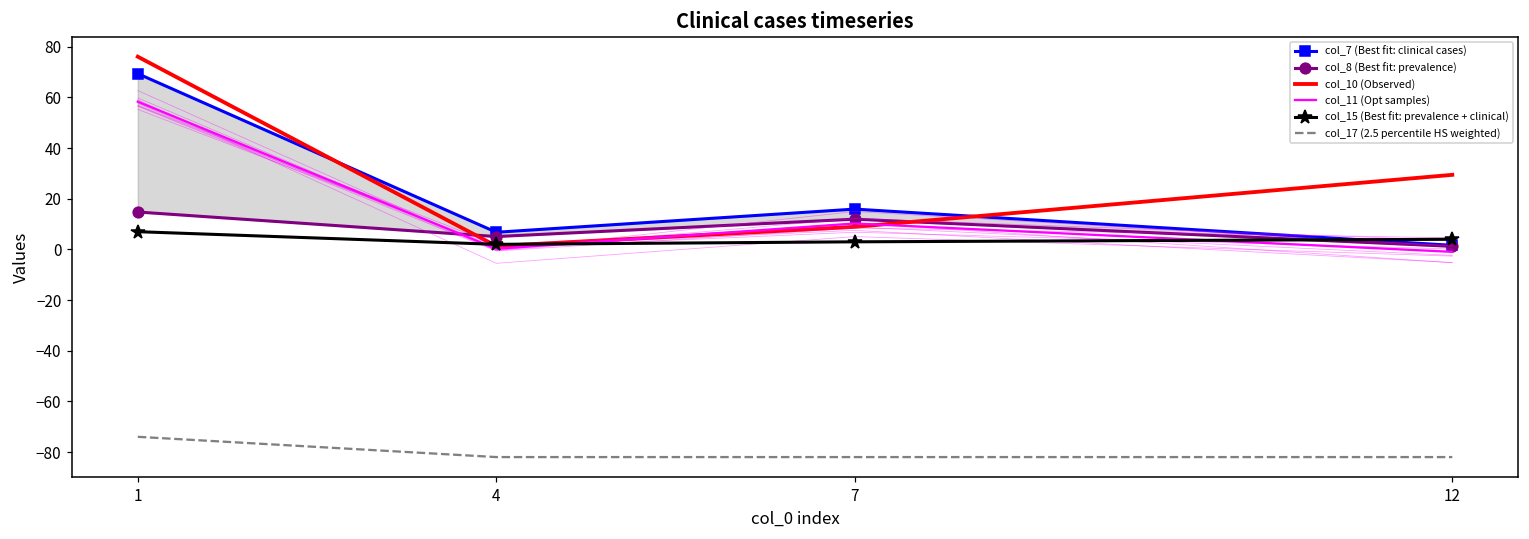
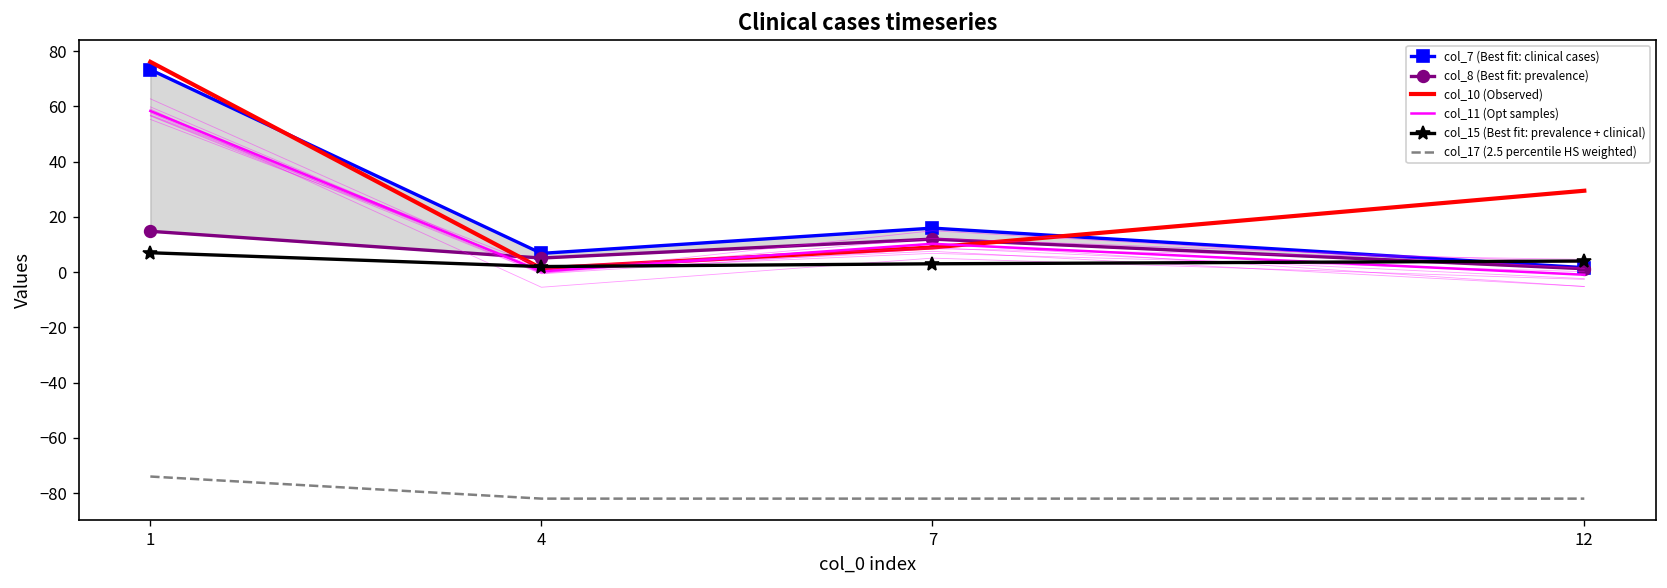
col_7 (Best fit: clinical cases), 1: 69 -> 73
